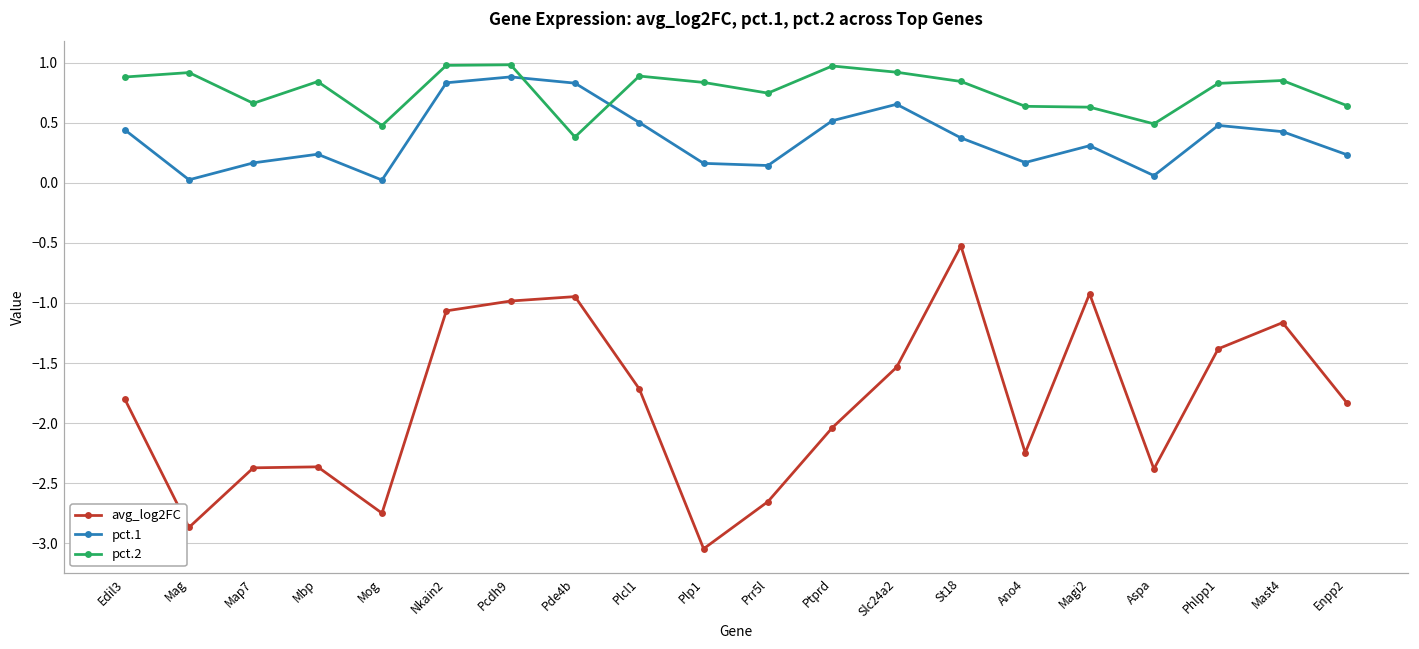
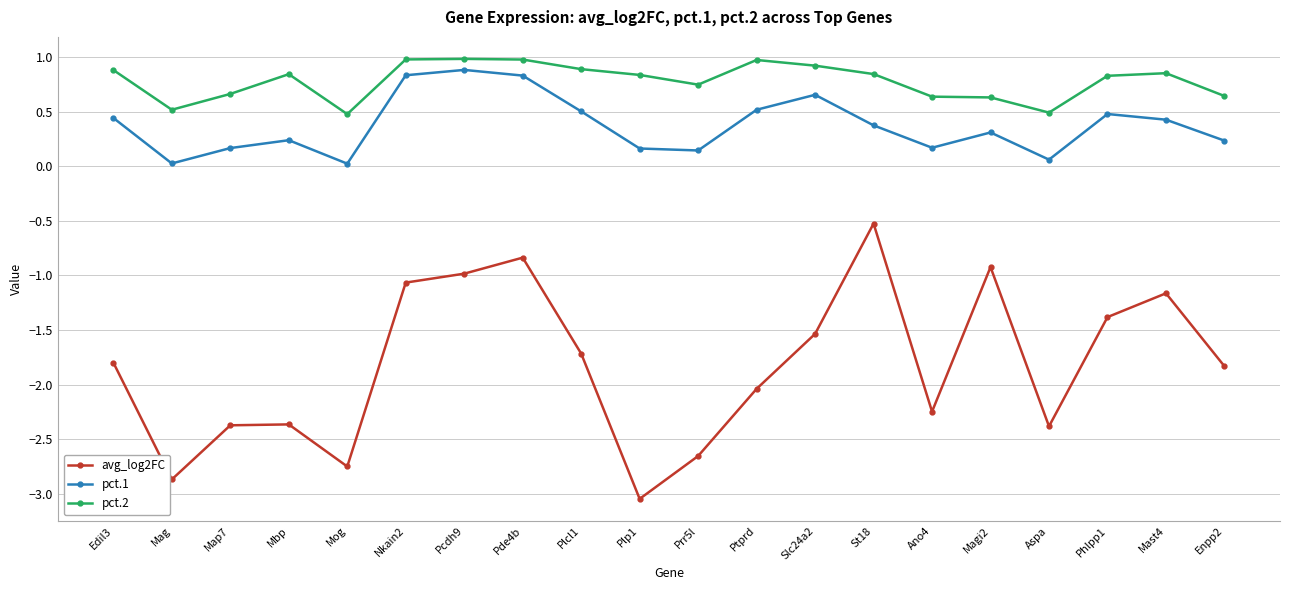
pct.2, Mag: 0.92 -> 0.52
avg_log2FC, Pde4b: -0.95 -> -0.84
pct.2, Pde4b: 0.38 -> 0.98
